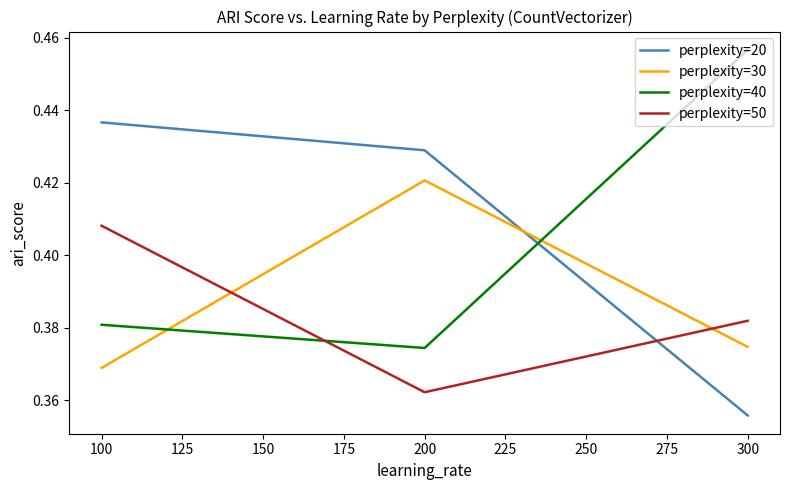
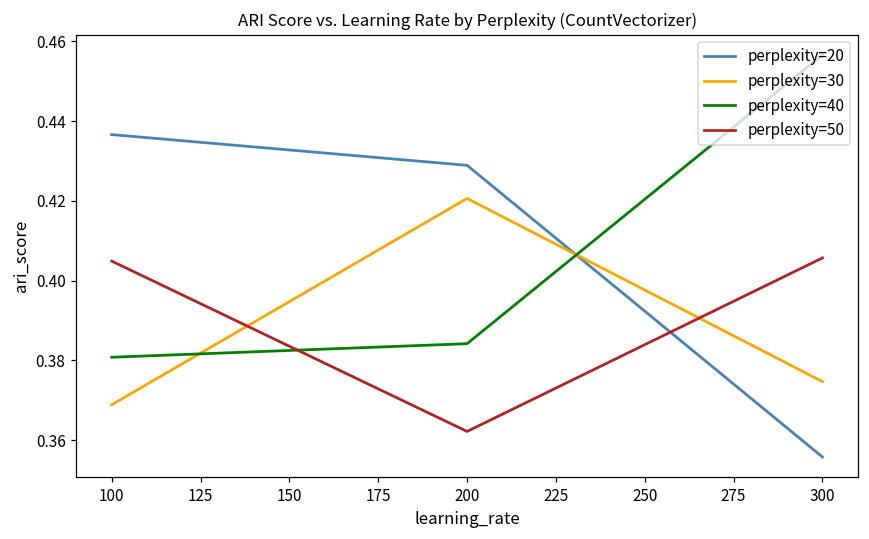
perplexity=50, 100: 0.408 -> 0.405
perplexity=40, 200: 0.374 -> 0.384
perplexity=50, 300: 0.382 -> 0.406
